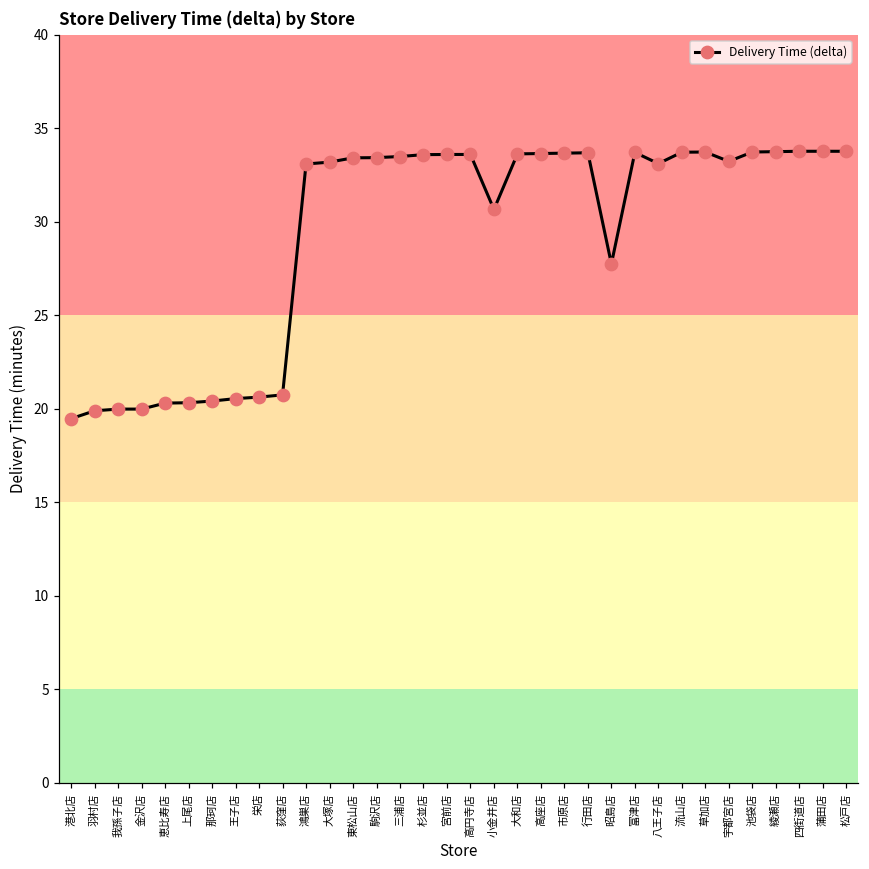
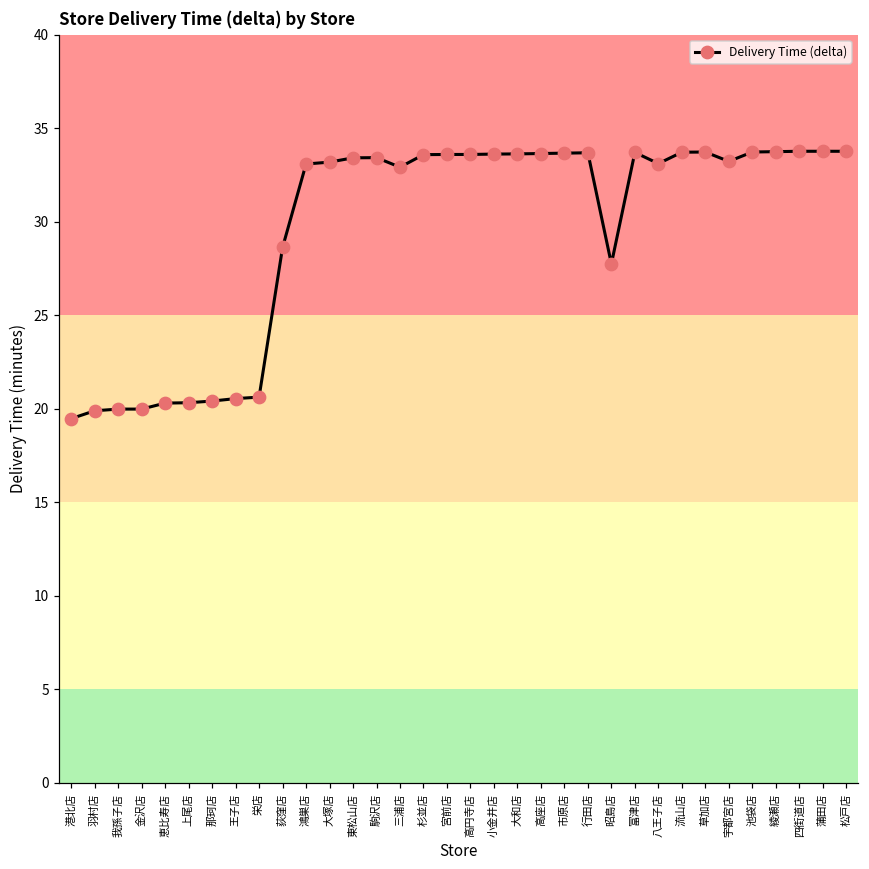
荻窪店: 20.7 -> 28.6
三浦店: 33.5 -> 32.9
小金井店: 30.7 -> 33.6
